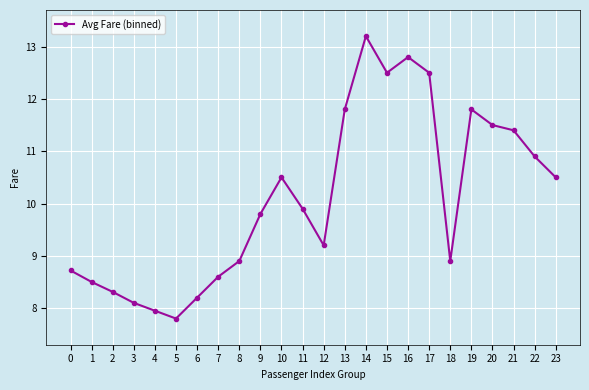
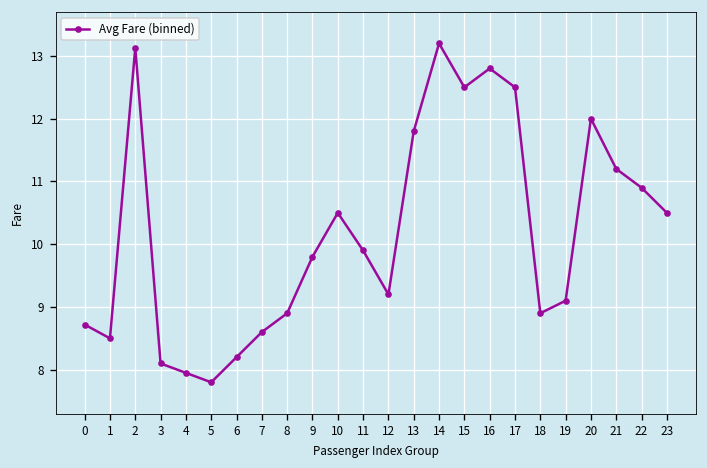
2: 8.3 -> 13.1
19: 11.8 -> 9.1
20: 11.5 -> 12.0
21: 11.4 -> 11.2
